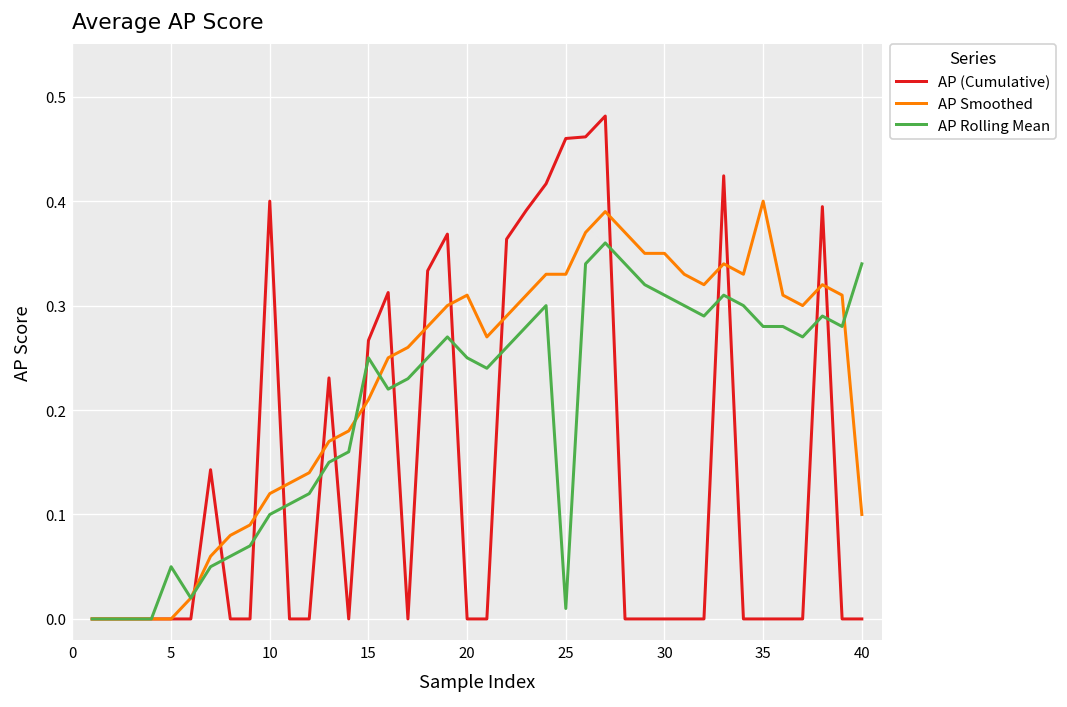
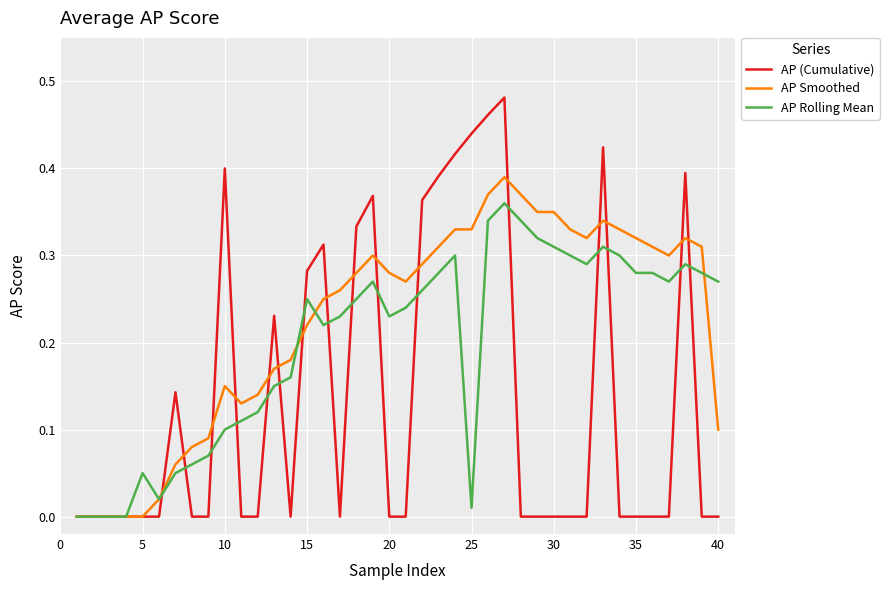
AP Smoothed, 10: 0.12 -> 0.15
AP (Cumulative), 15: 0.27 -> 0.28
AP Smoothed, 15: 0.21 -> 0.22
AP Smoothed, 20: 0.31 -> 0.28
AP Rolling Mean, 20: 0.25 -> 0.23
AP (Cumulative), 25: 0.46 -> 0.44
AP Smoothed, 35: 0.40 -> 0.32
AP Rolling Mean, 40: 0.34 -> 0.27
